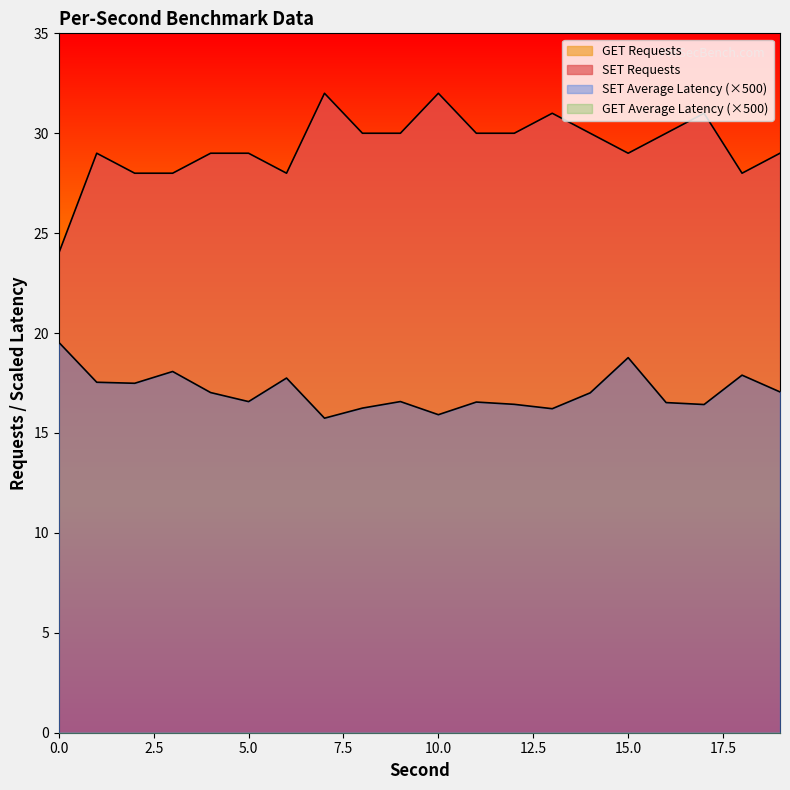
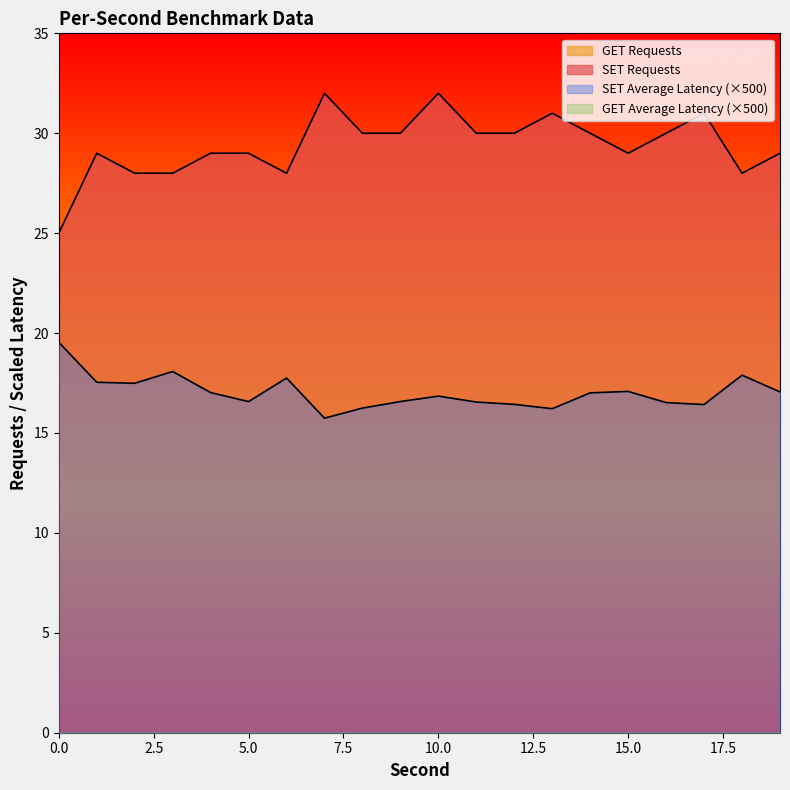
SET Requests, 0.0: 24 -> 25
SET Average Latency (×500), 10.0: 15.9 -> 16.8
SET Average Latency (×500), 15.0: 18.8 -> 17.1
